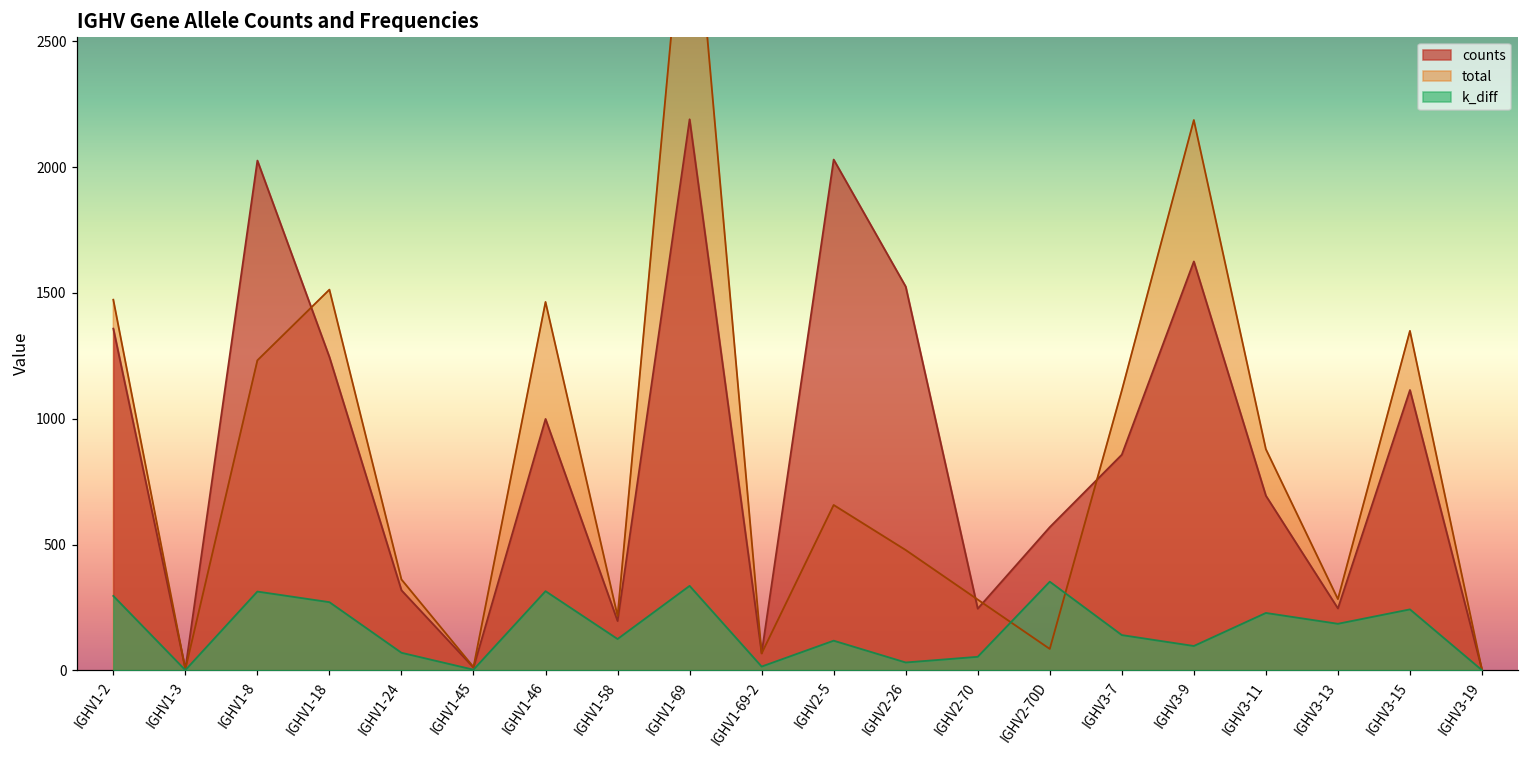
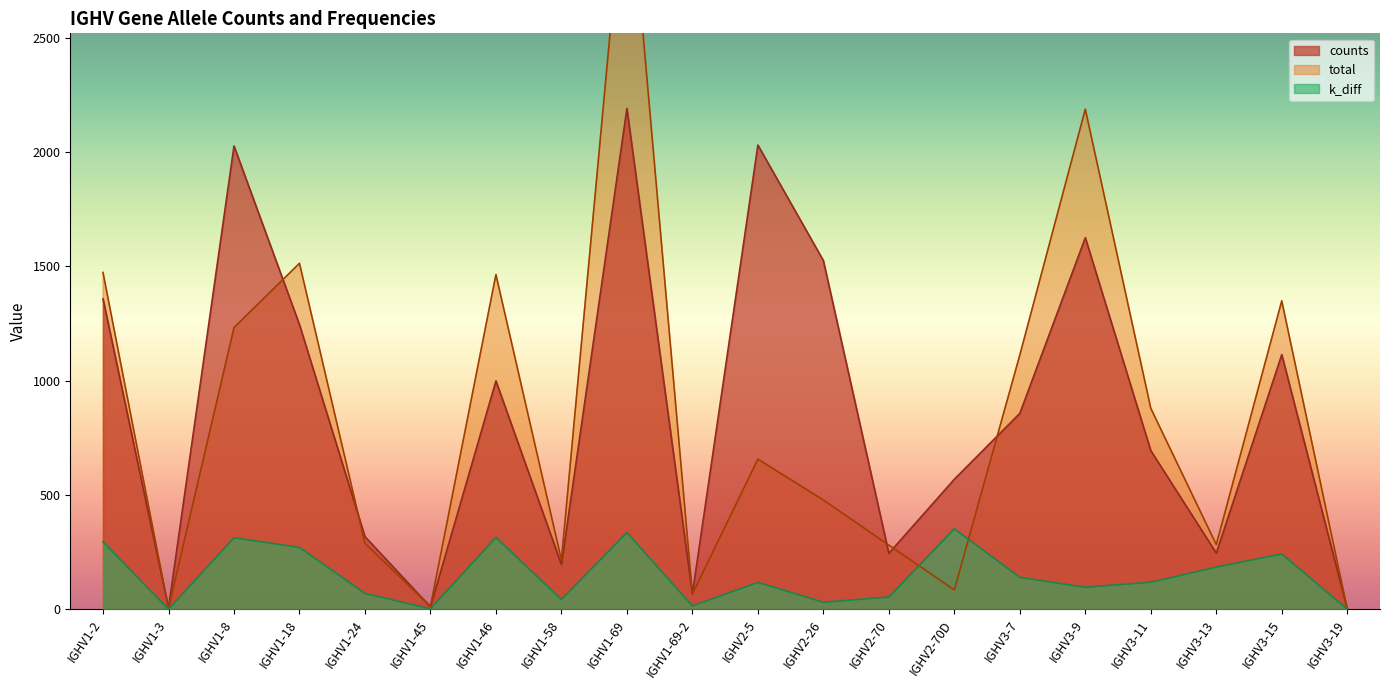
total, IGHV1-24: 360 -> 290
k_diff, IGHV1-58: 120 -> 40
k_diff, IGHV3-11: 230 -> 120
